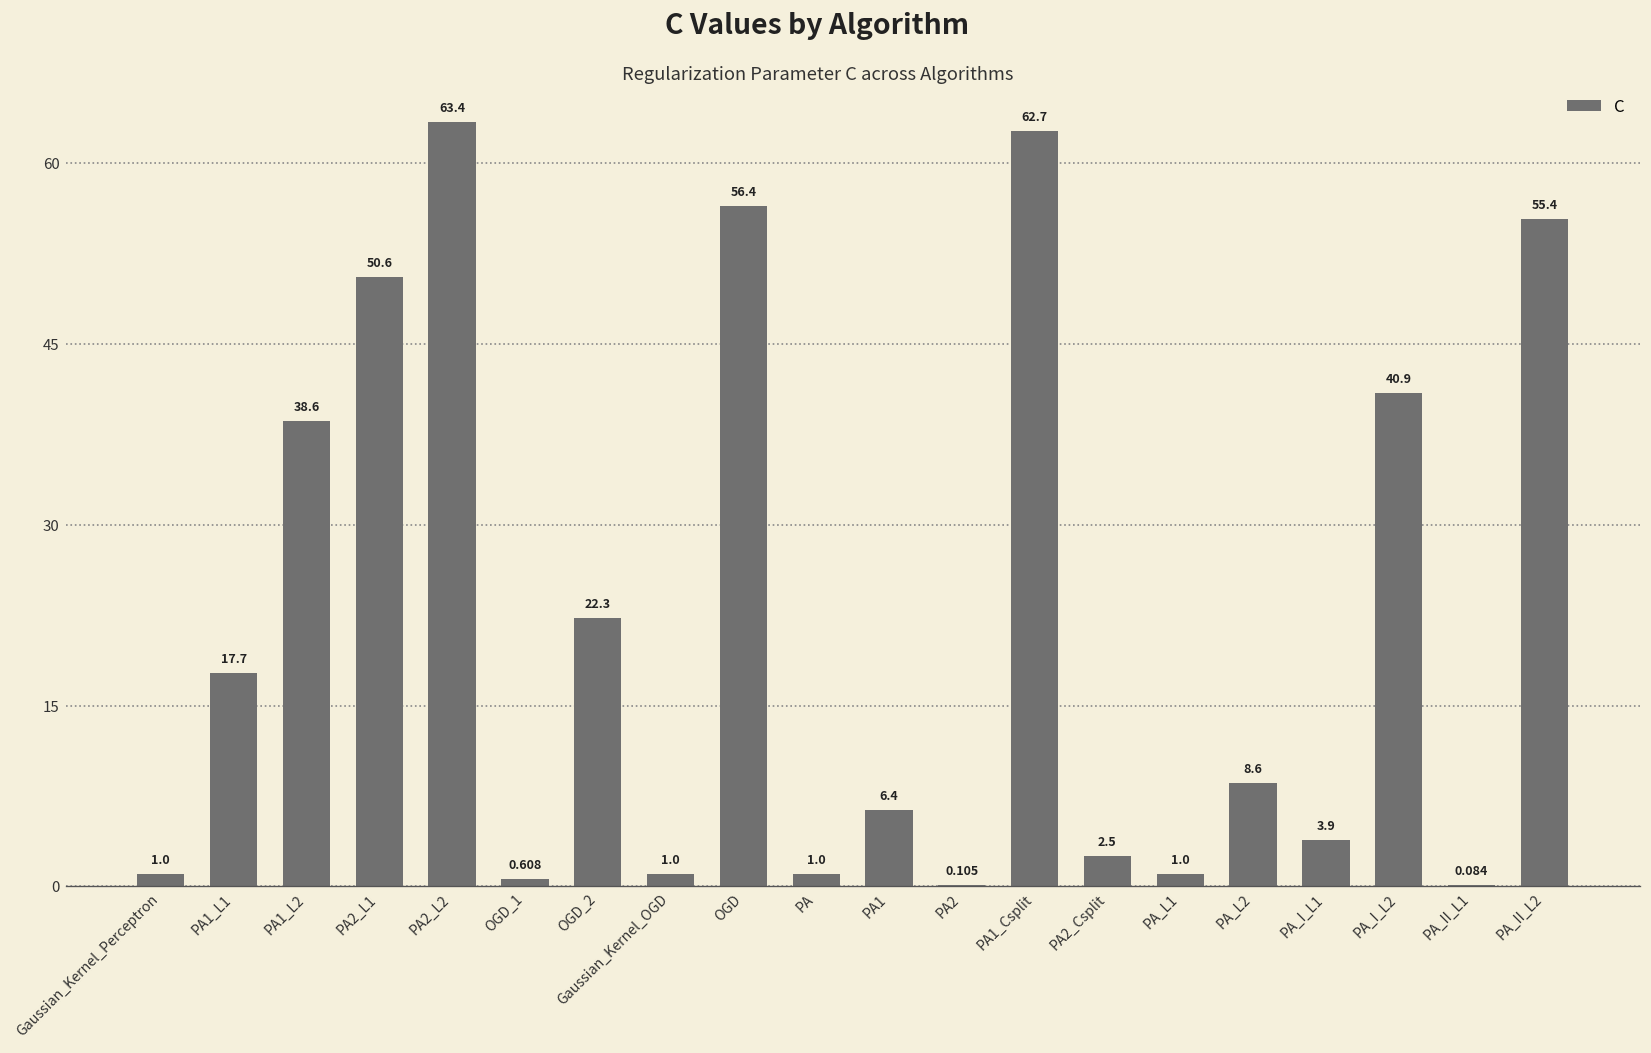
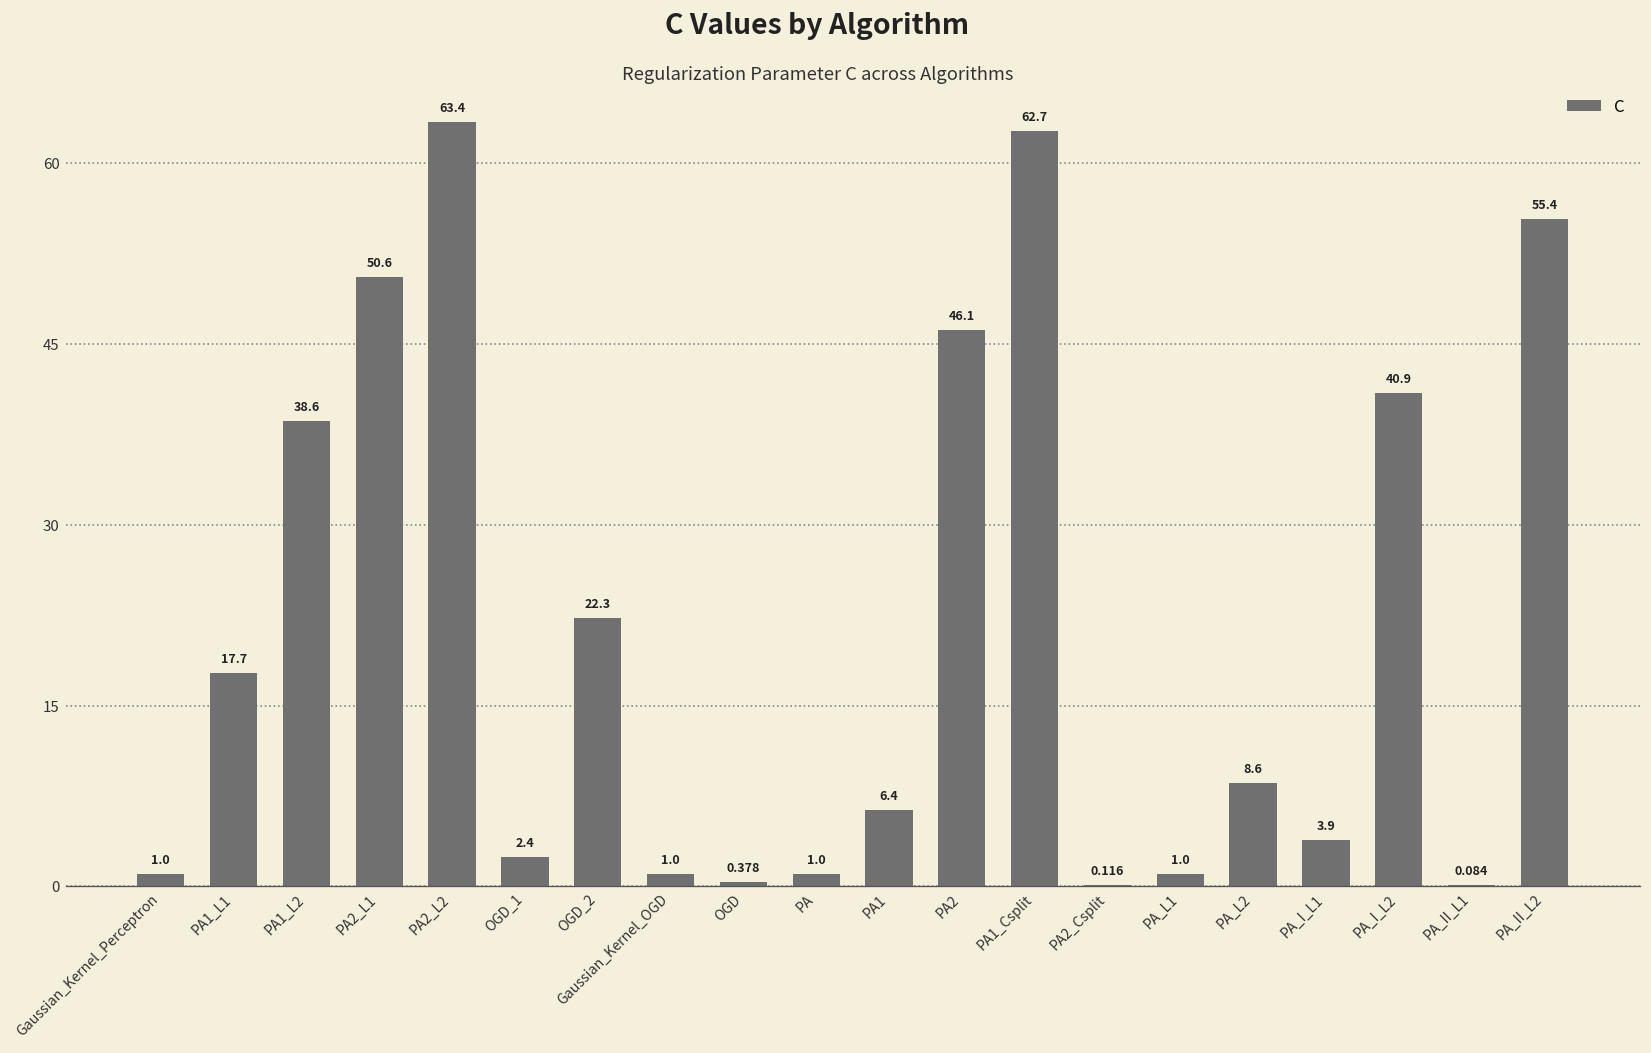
OGD_1: 0.608 -> 2.4
OGD: 56.4 -> 0.378
PA2: 0.105 -> 46.1
PA2_Csplit: 2.5 -> 0.116
